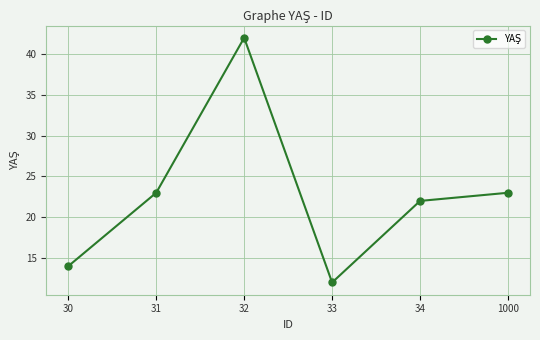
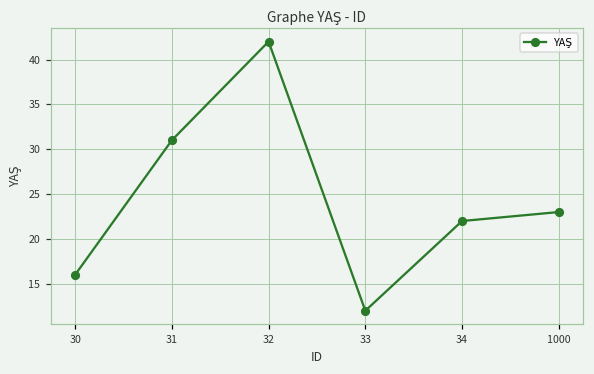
30: 14 -> 16
31: 23 -> 31
